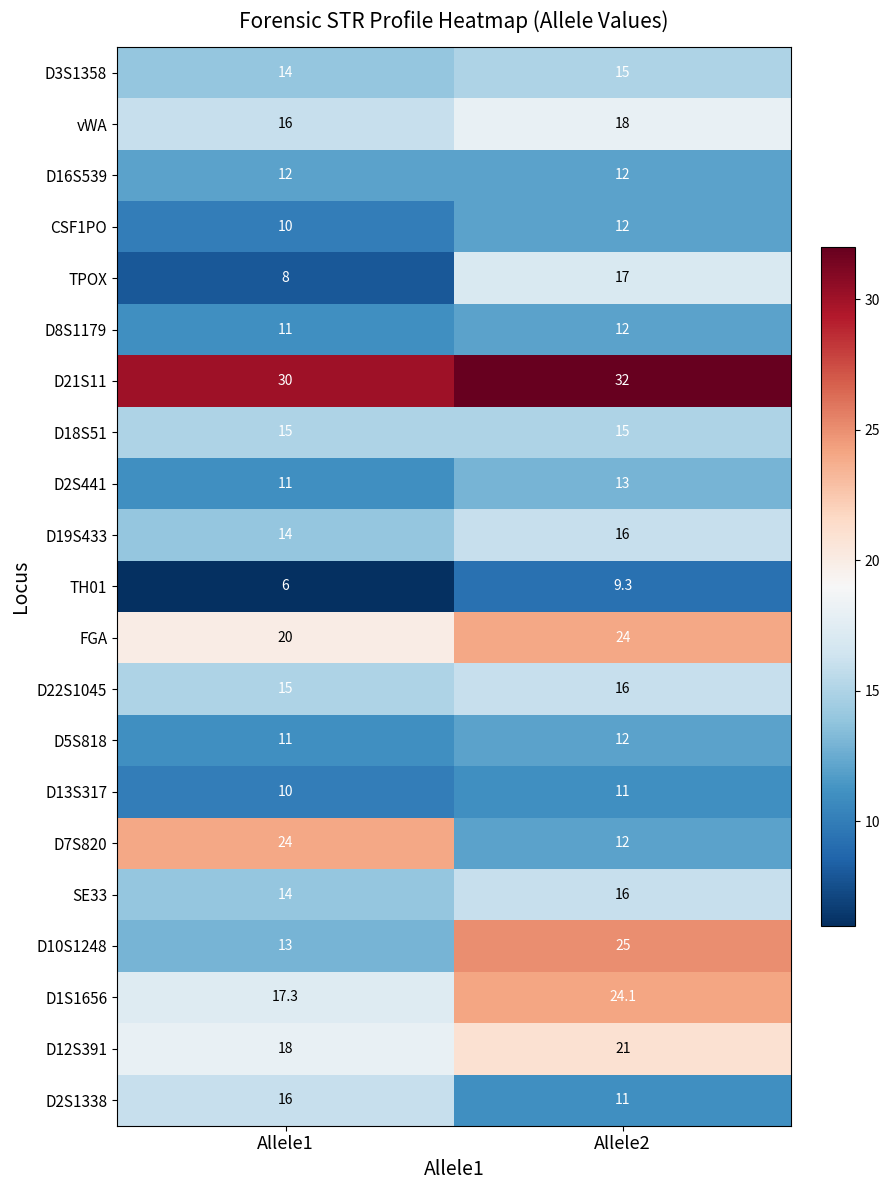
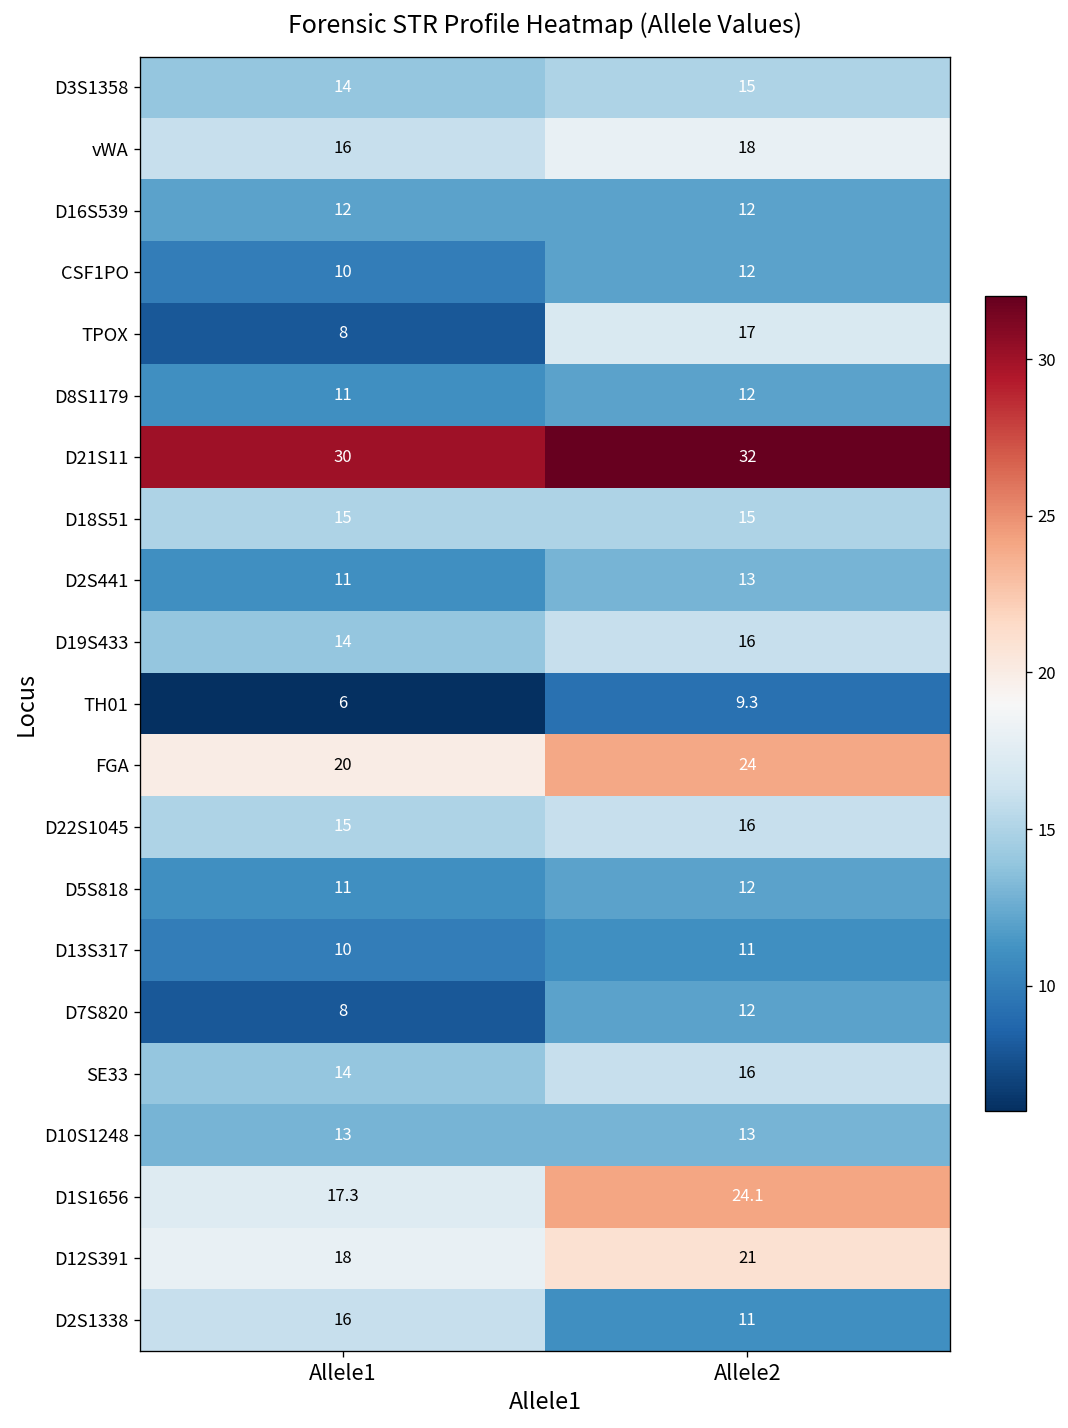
D7S820, Allele1: 24 -> 8
D10S1248, Allele2: 25 -> 13
